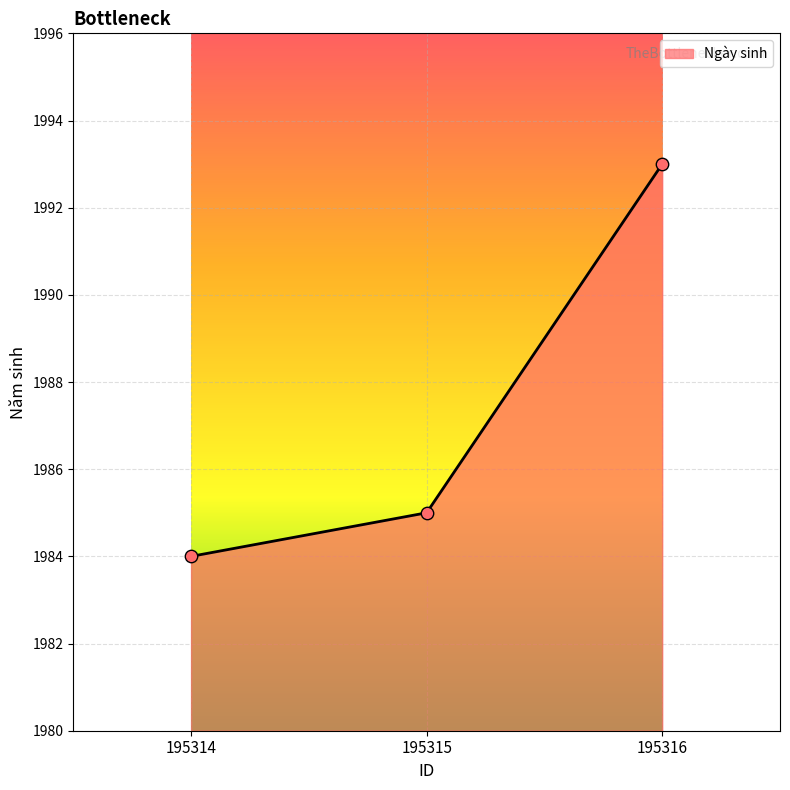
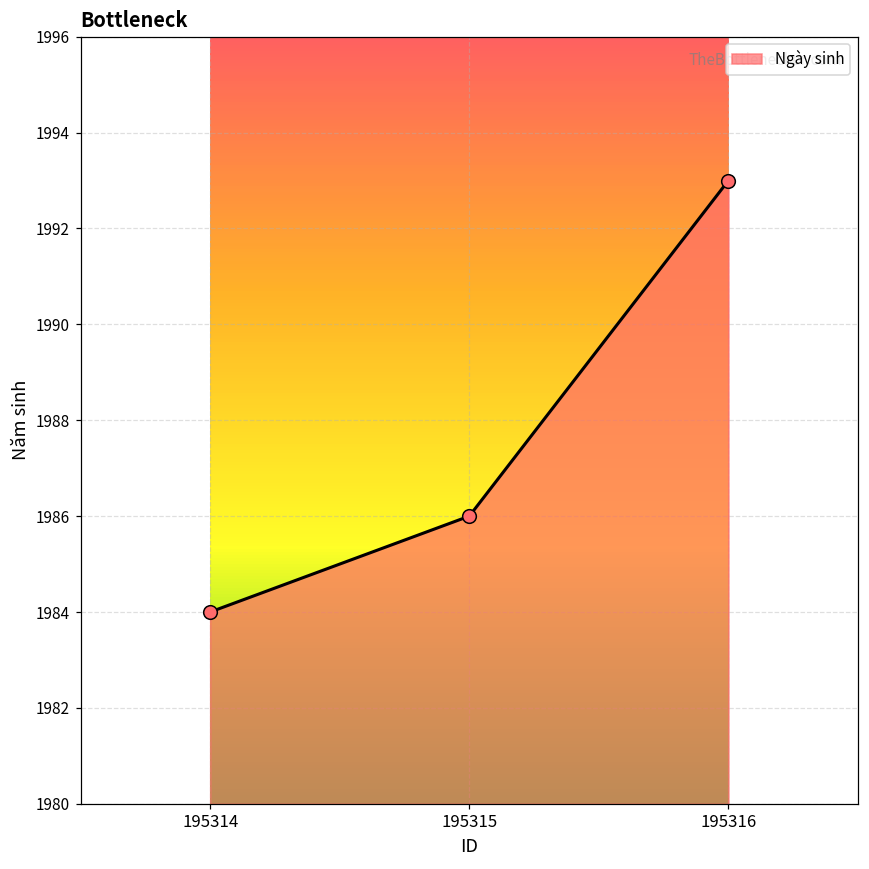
195315: 1985 -> 1986
